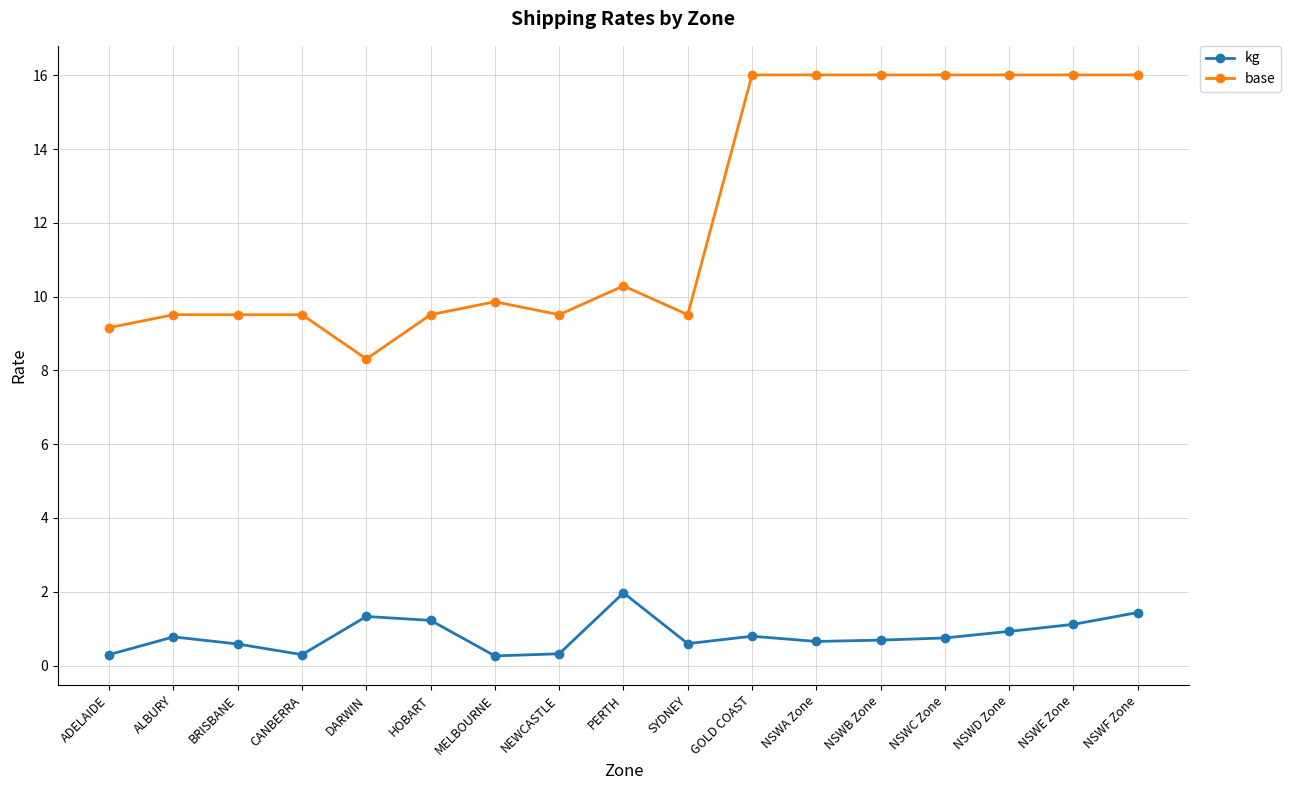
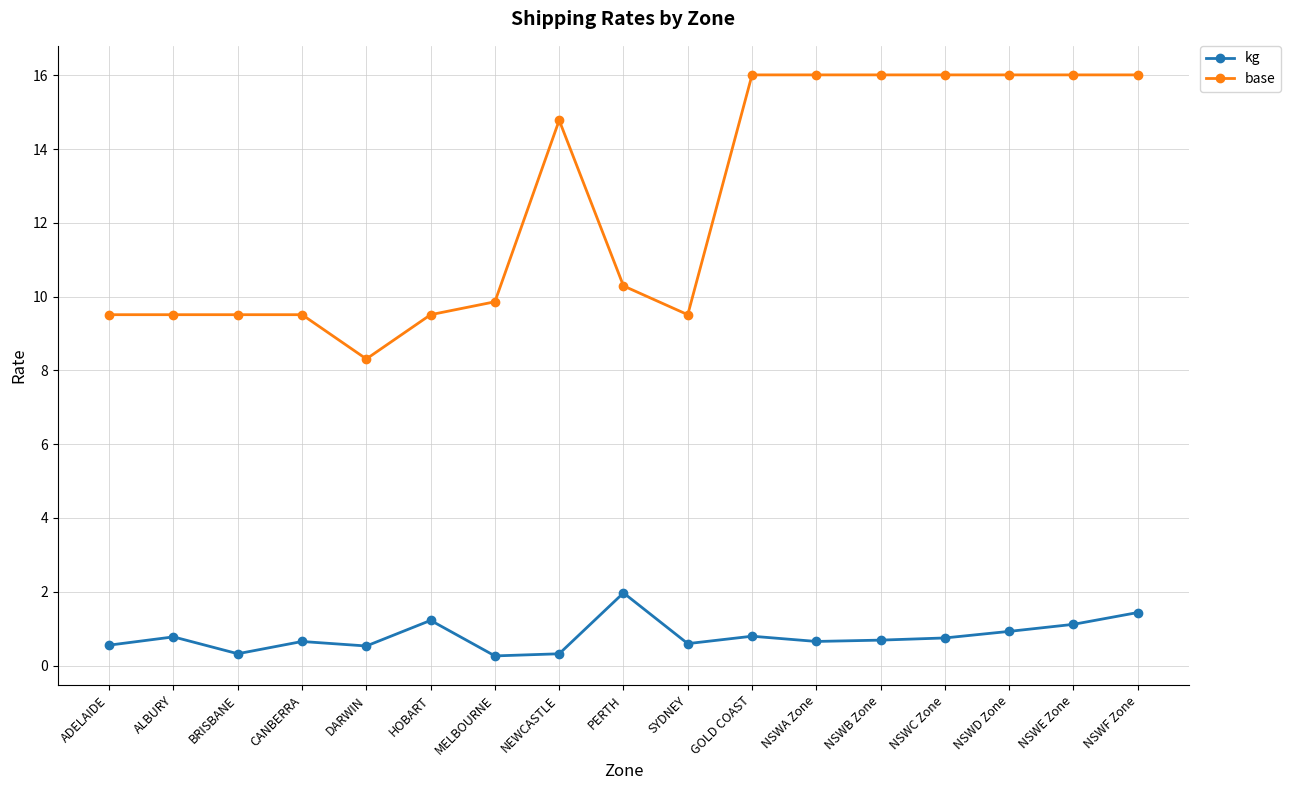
kg, ADELAIDE: 0.3 -> 0.6
base, ADELAIDE: 9.2 -> 9.5
kg, BRISBANE: 0.6 -> 0.3
kg, CANBERRA: 0.3 -> 0.7
kg, DARWIN: 1.3 -> 0.5
base, NEWCASTLE: 9.5 -> 14.8
